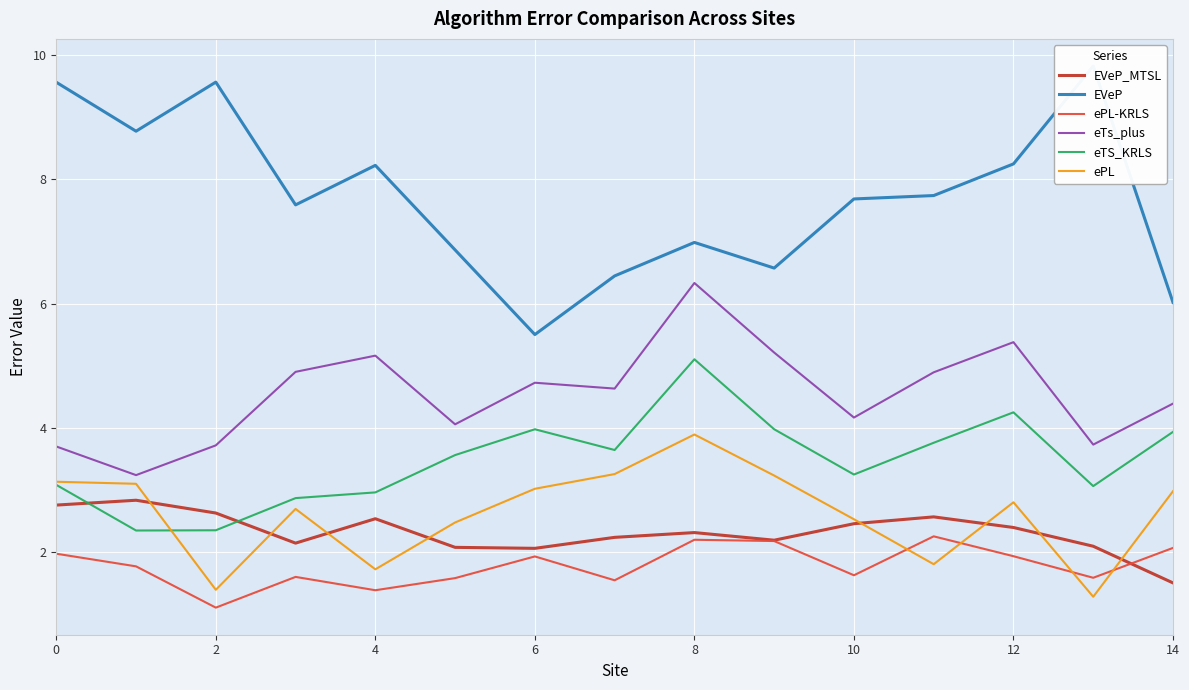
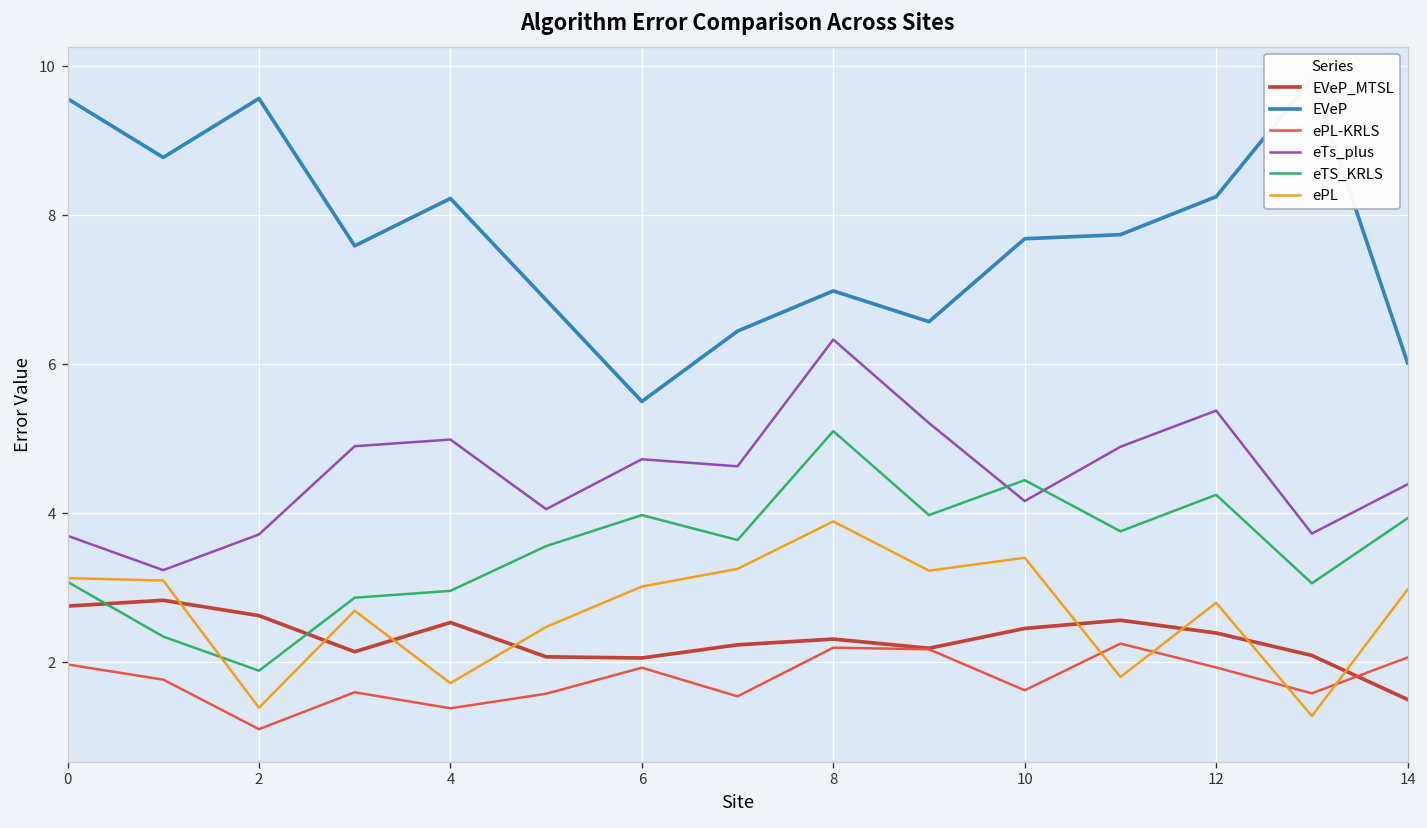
eTS_KRLS, 2: 2.3 -> 1.9
eTs_plus, 4: 5.2 -> 5.0
eTS_KRLS, 10: 3.2 -> 4.4
ePL, 10: 2.5 -> 3.4
